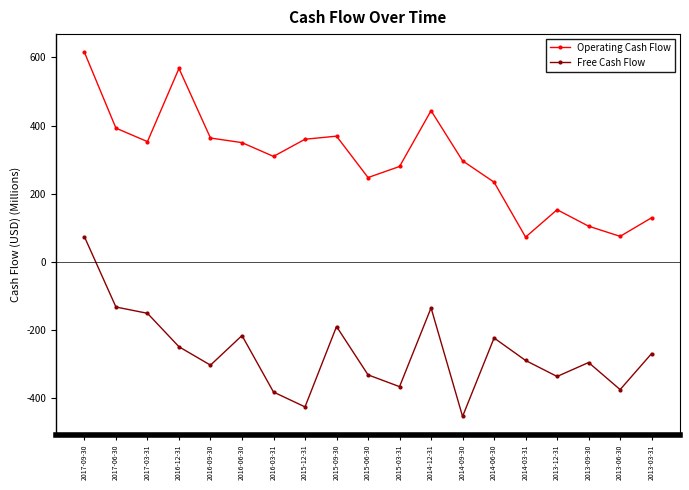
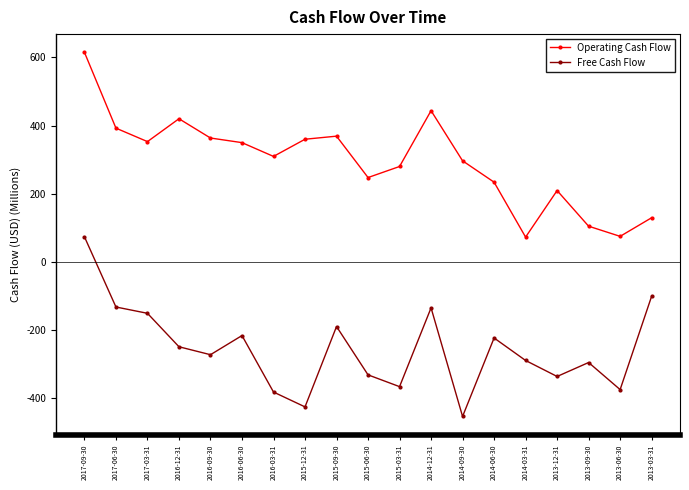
Operating Cash Flow, 2016-12-31: 570 -> 420
Free Cash Flow, 2016-09-30: -300 -> -270
Operating Cash Flow, 2013-12-31: 150 -> 210
Free Cash Flow, 2013-03-31: -270 -> -100
